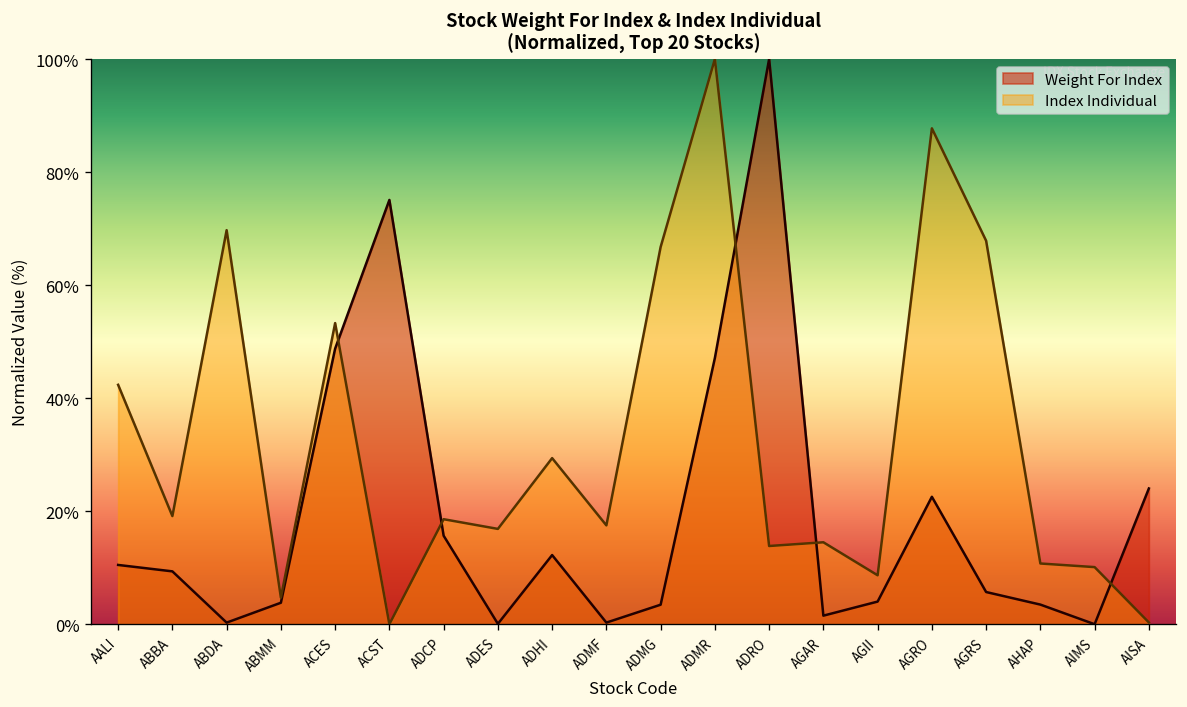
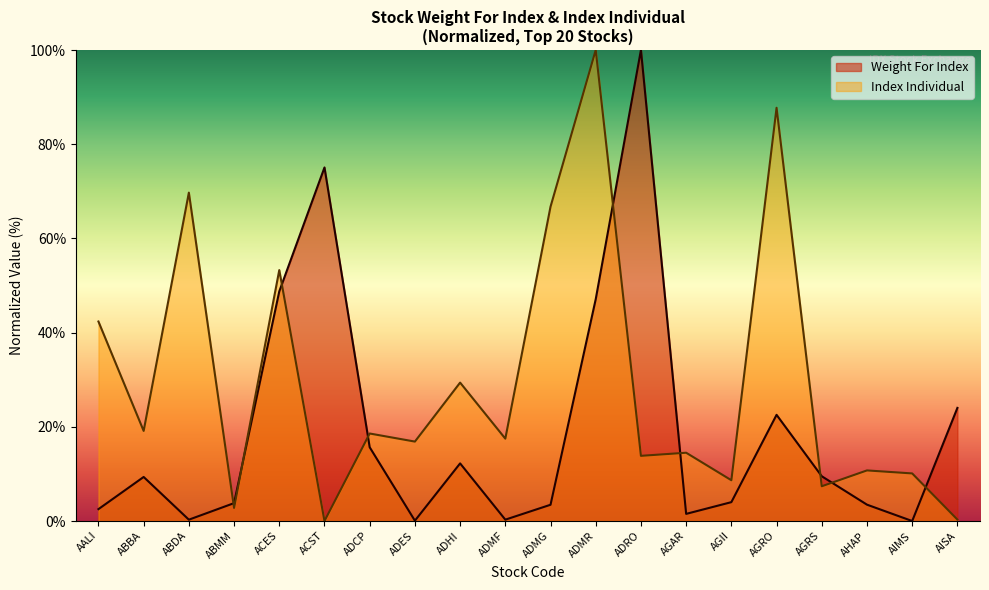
Weight For Index, AALI: 10% -> 3%
Index Individual, ABMM: 5% -> 3%
Weight For Index, AGRS: 6% -> 10%
Index Individual, AGRS: 68% -> 7%
